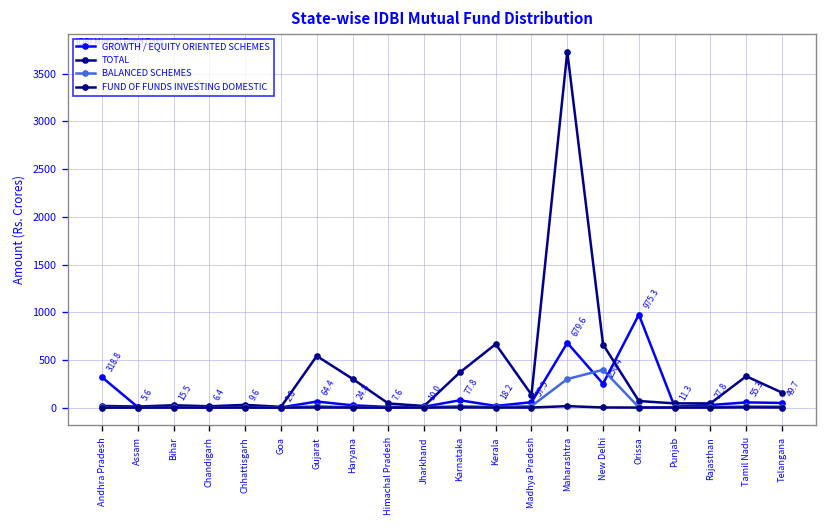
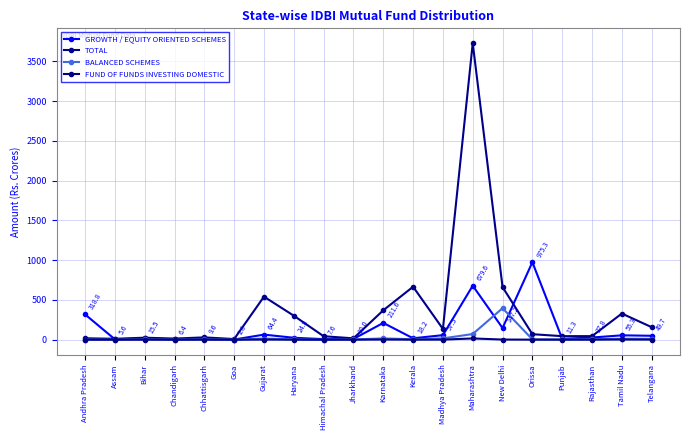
GROWTH / EQUITY ORIENTED SCHEMES, Karnataka: 77.8 -> 211.6
BALANCED SCHEMES, Maharashtra: 300 -> 100
GROWTH / EQUITY ORIENTED SCHEMES, New Delhi: 250.4 -> 147.2
